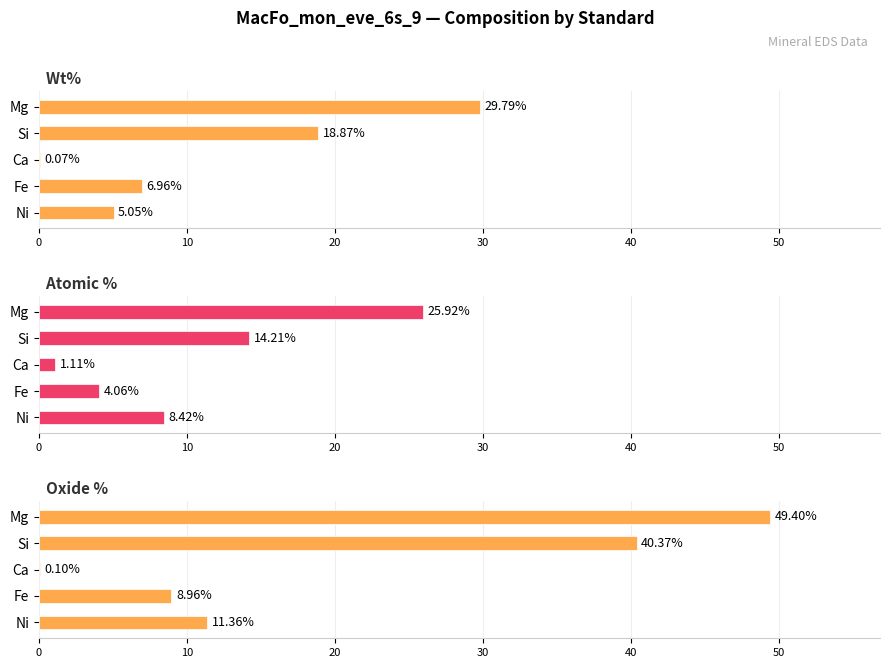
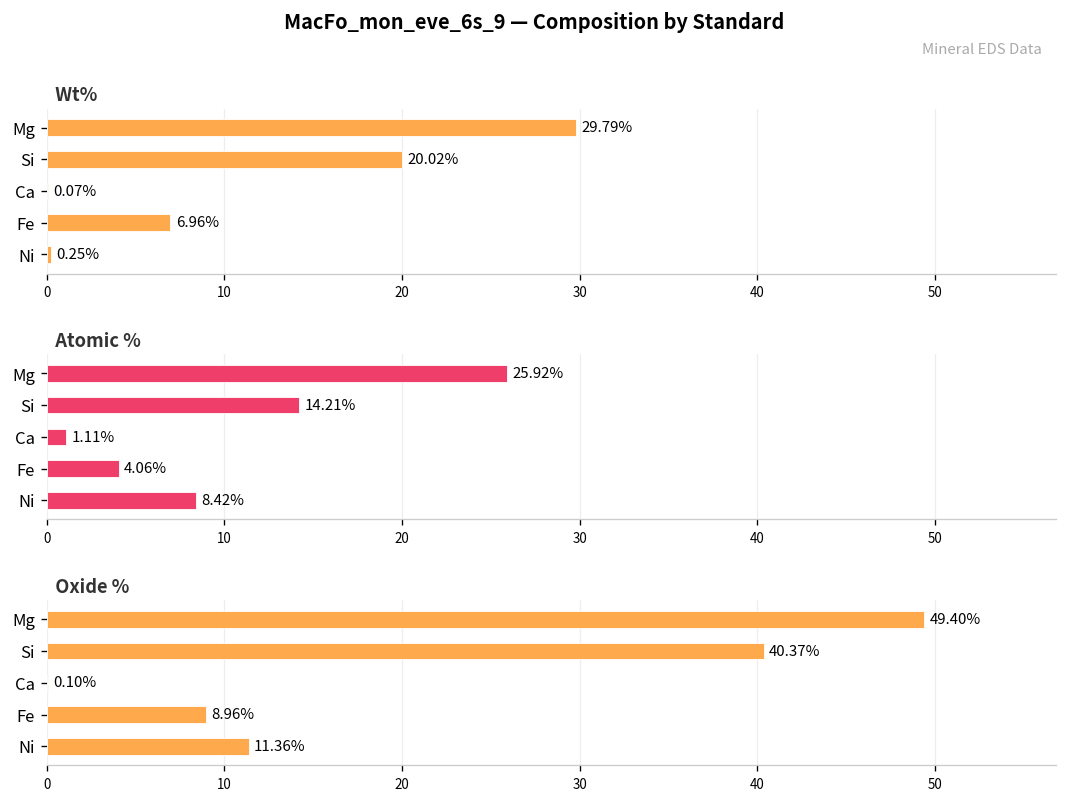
Wt%, Si: 18.87% -> 20.02%
Wt%, Ni: 5.05% -> 0.25%
